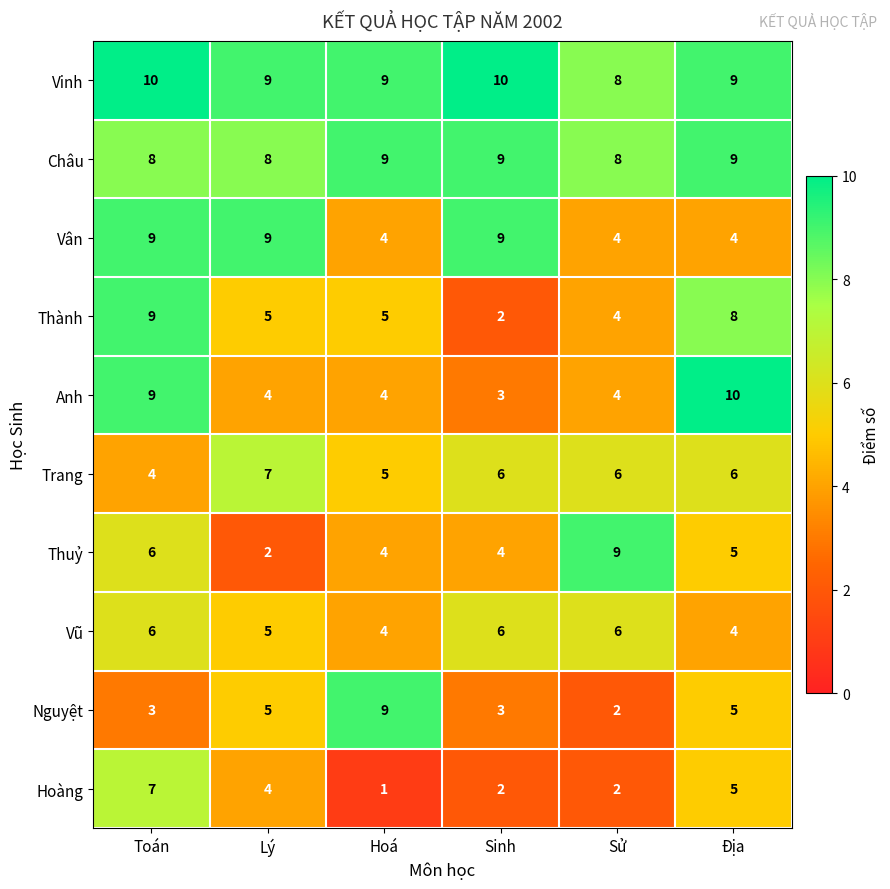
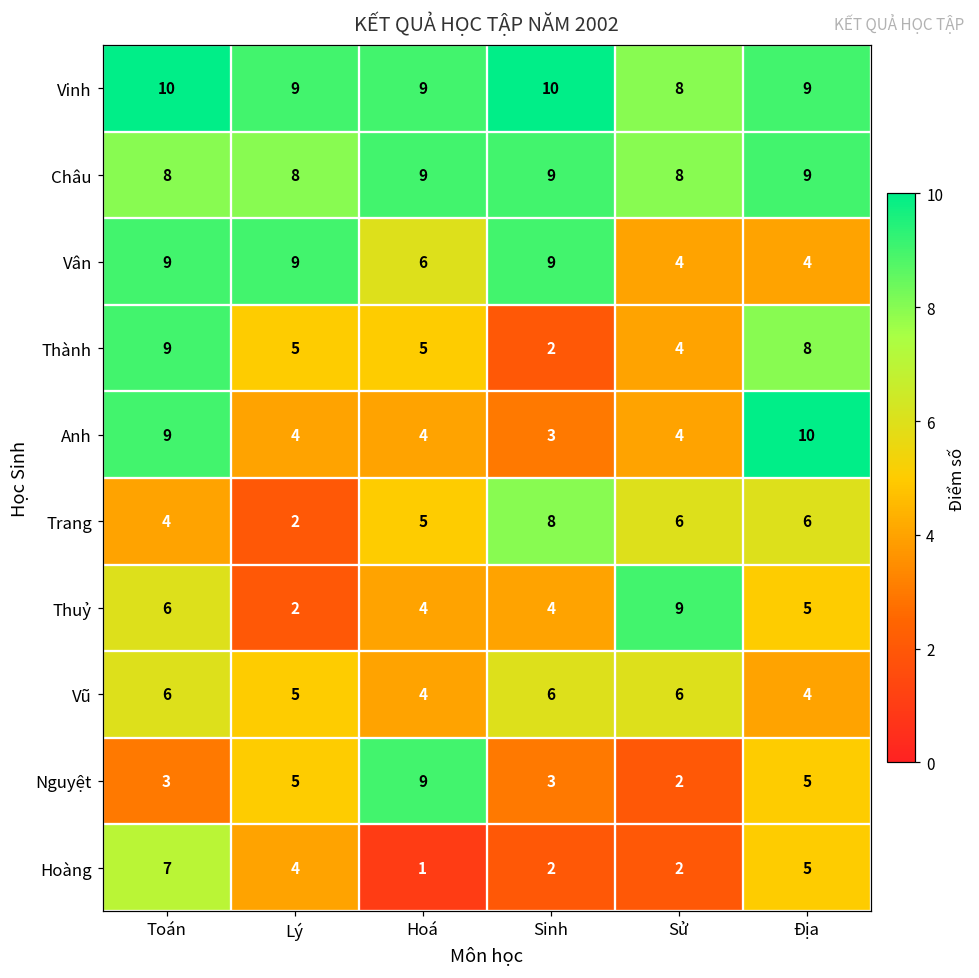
Vân, Hoá: 4 -> 6
Trang, Lý: 7 -> 2
Trang, Sinh: 6 -> 8
